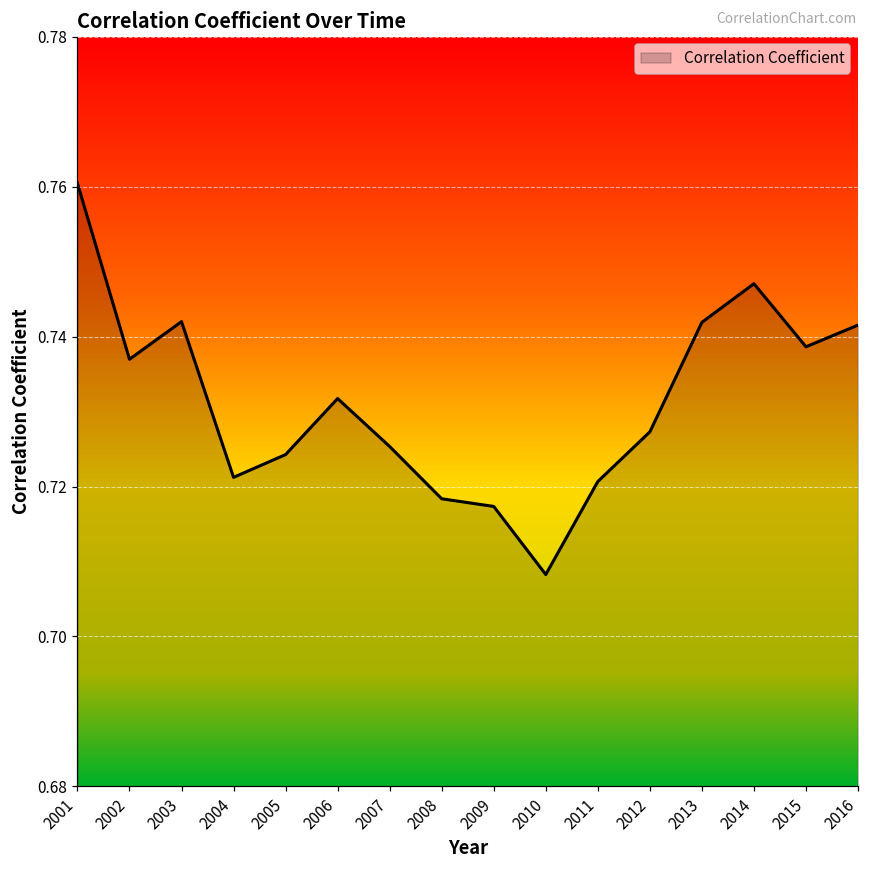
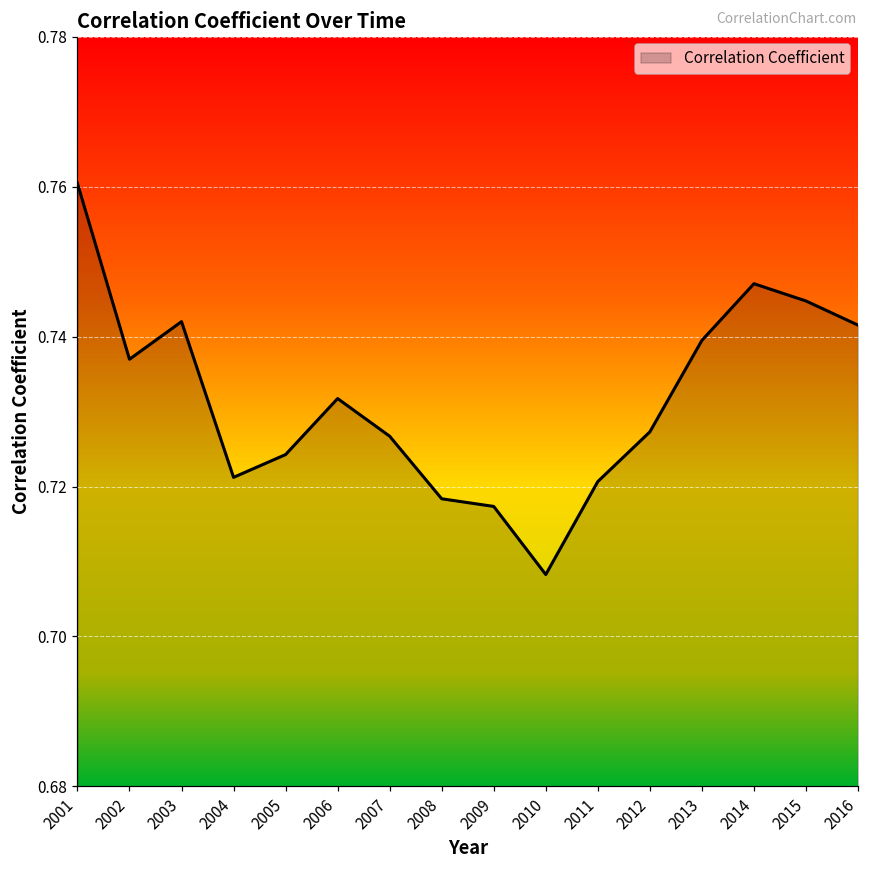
2007: 0.725 -> 0.727
2013: 0.742 -> 0.739
2015: 0.739 -> 0.745
